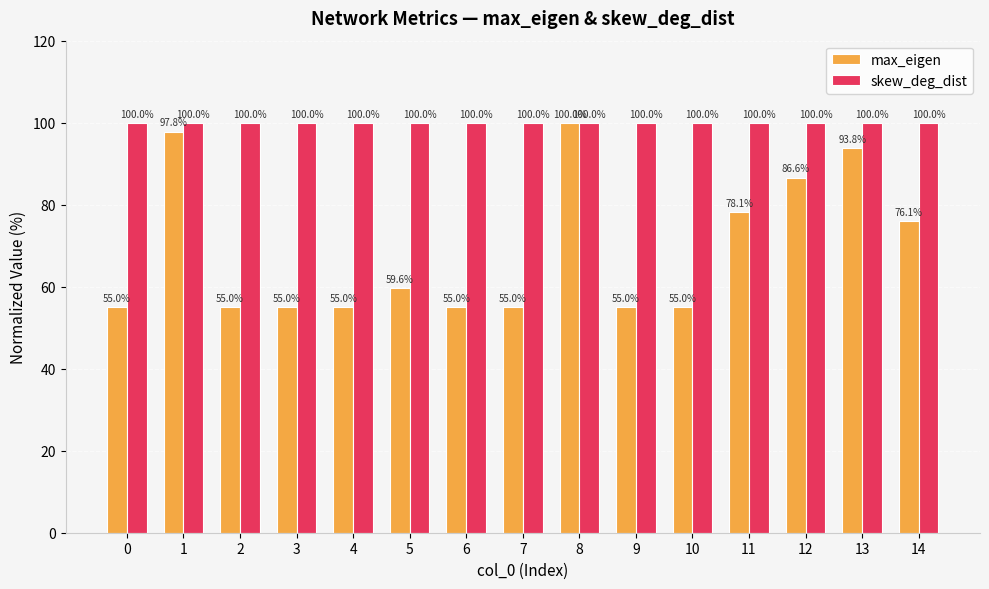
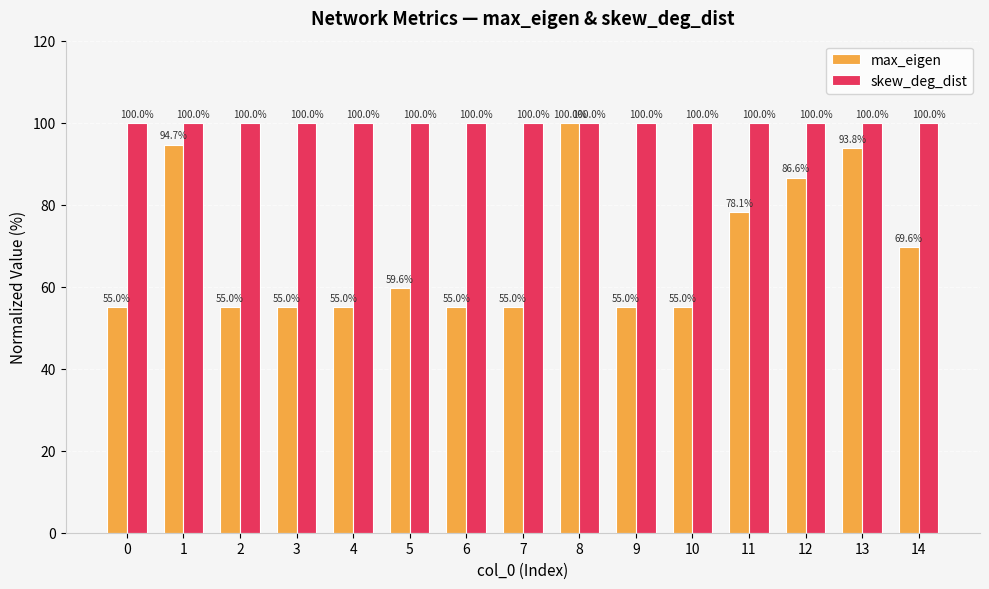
max_eigen, 1: 97.8% -> 94.7%
max_eigen, 14: 76.1% -> 69.6%
